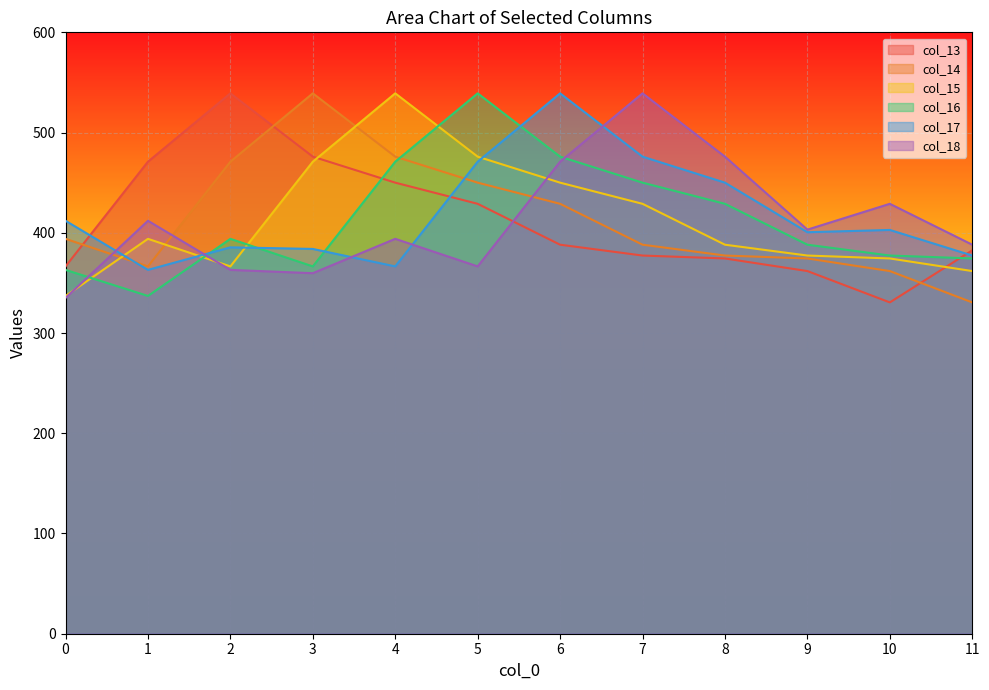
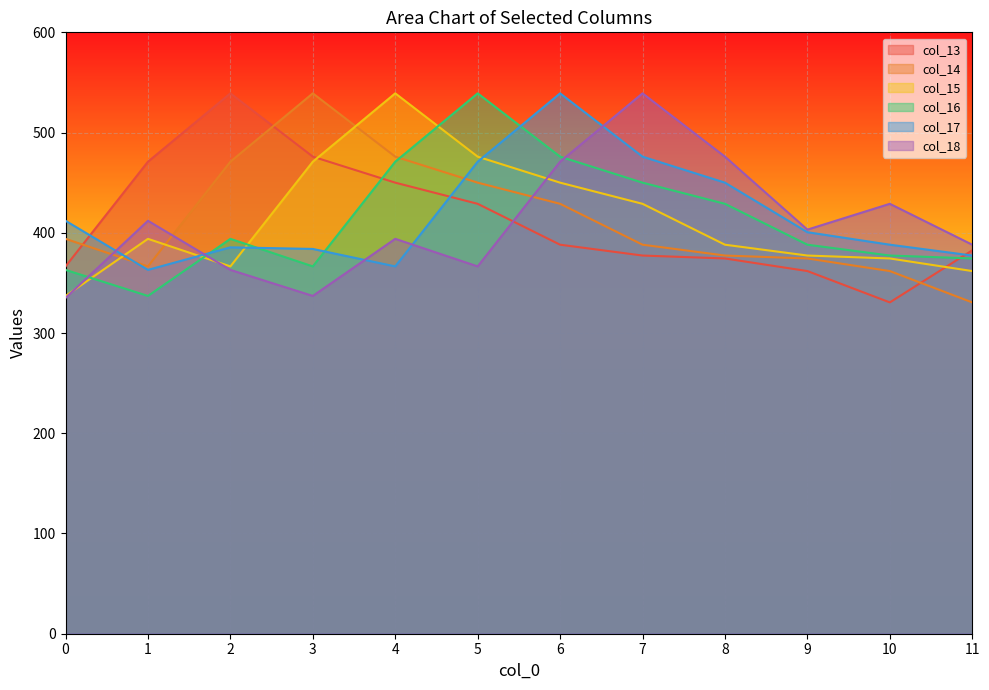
col_18, 3: 360 -> 337
col_17, 10: 403 -> 388
